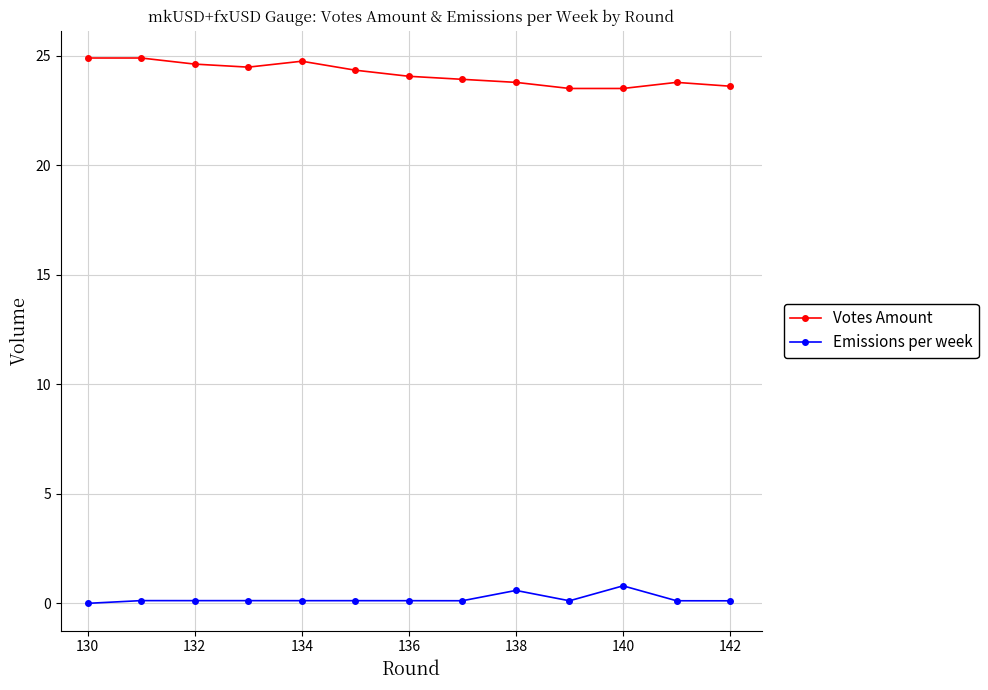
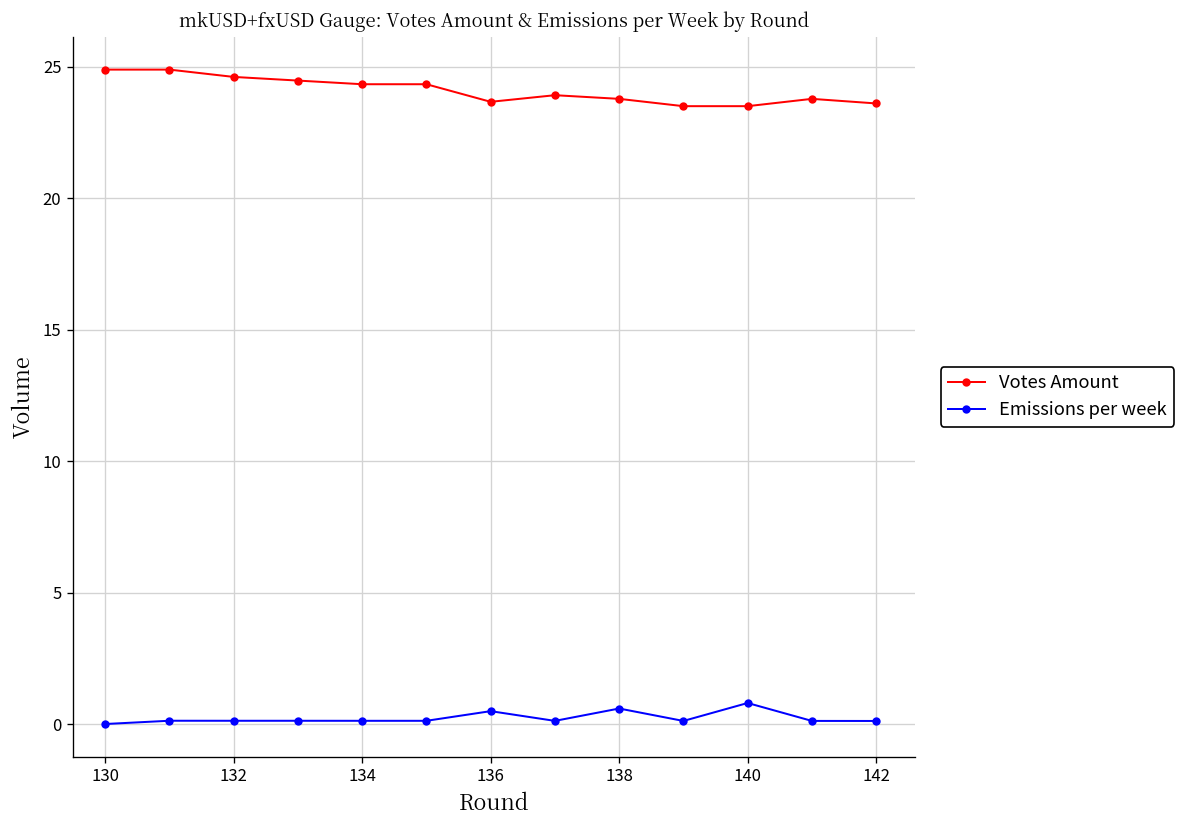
Votes Amount, 134: 24.7 -> 24.3
Votes Amount, 136: 24.1 -> 23.7
Emissions per week, 136: 0.1 -> 0.5
